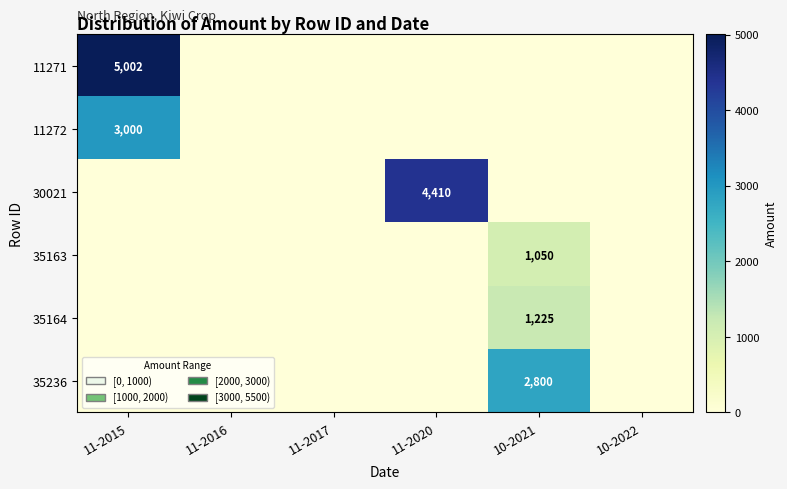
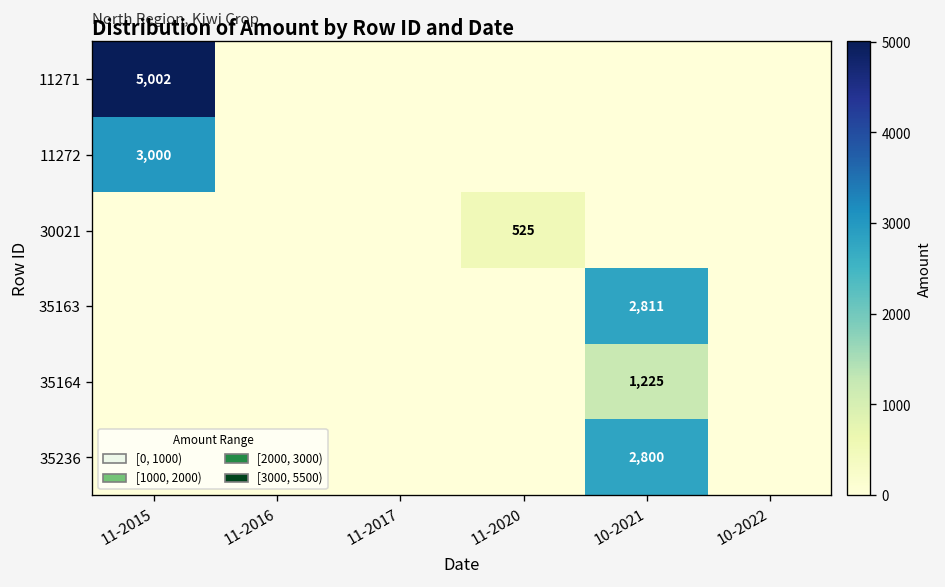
30021, 11-2020: 4,410 -> 525
35163, 10-2021: 1,050 -> 2,811
